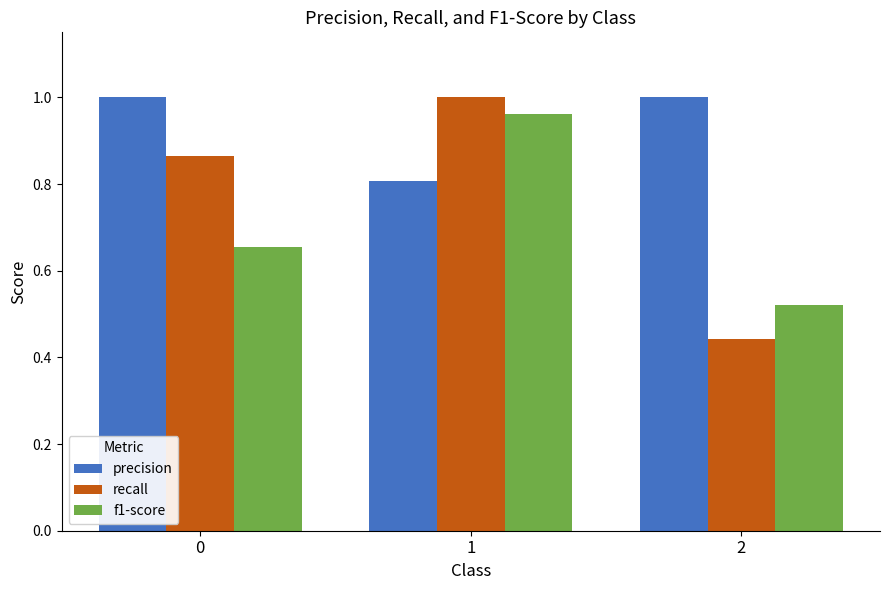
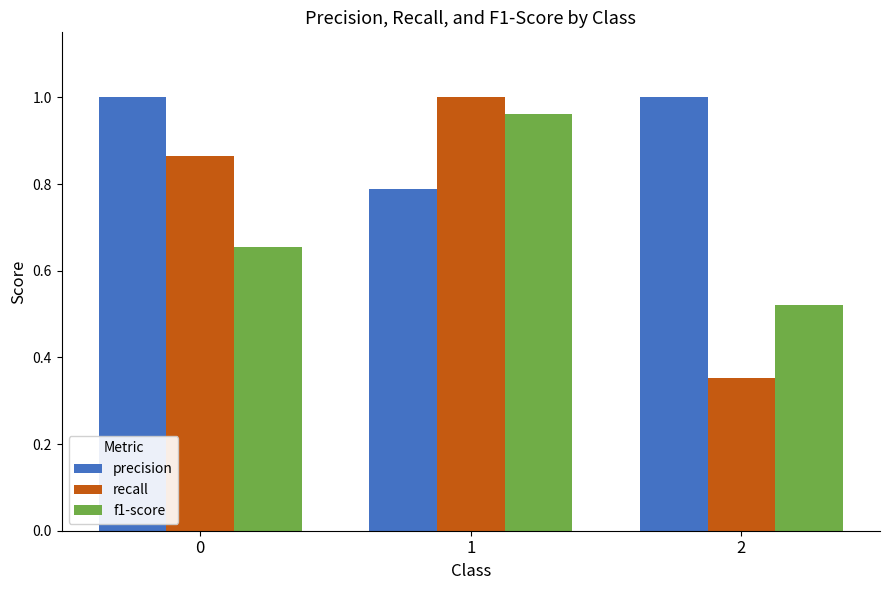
precision, 1: 0.81 -> 0.79
recall, 2: 0.44 -> 0.35
